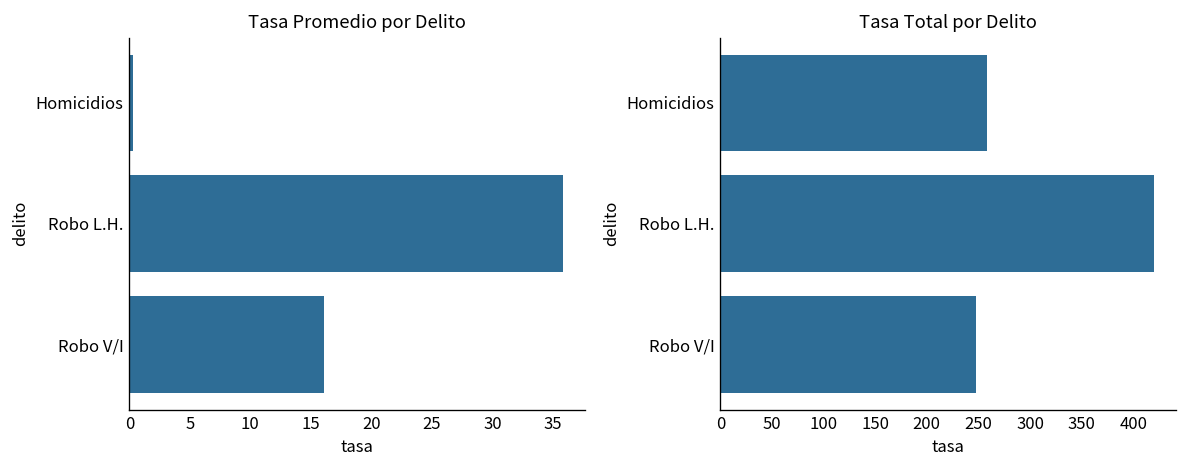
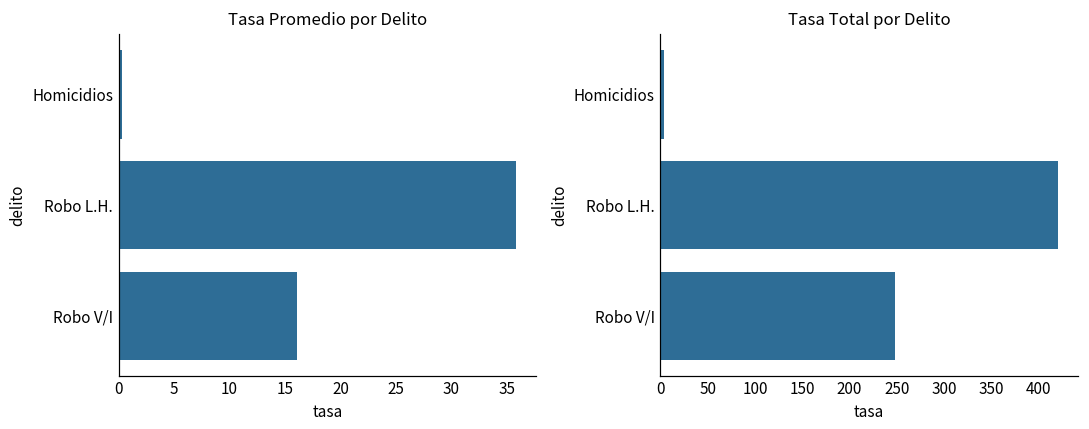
Tasa Total por Delito, Homicidios: 260 -> 0
